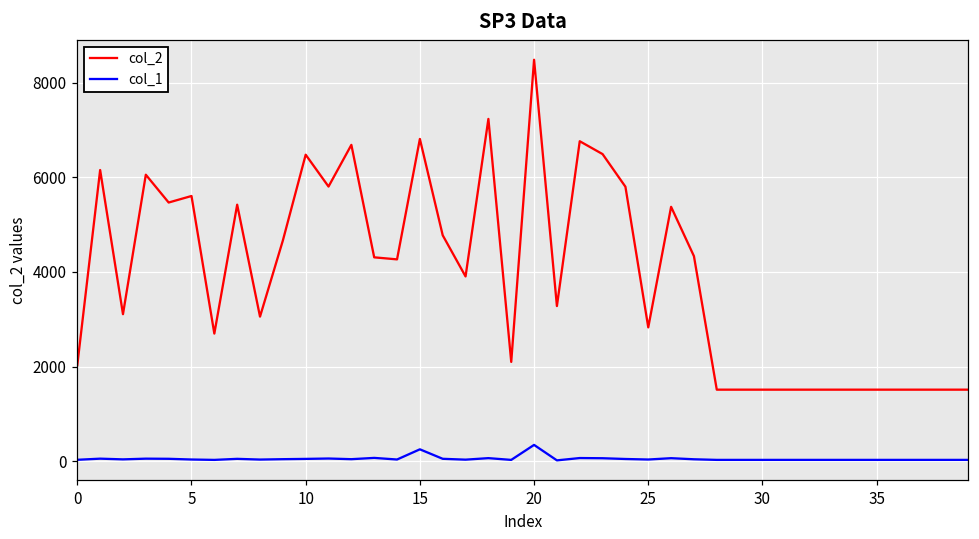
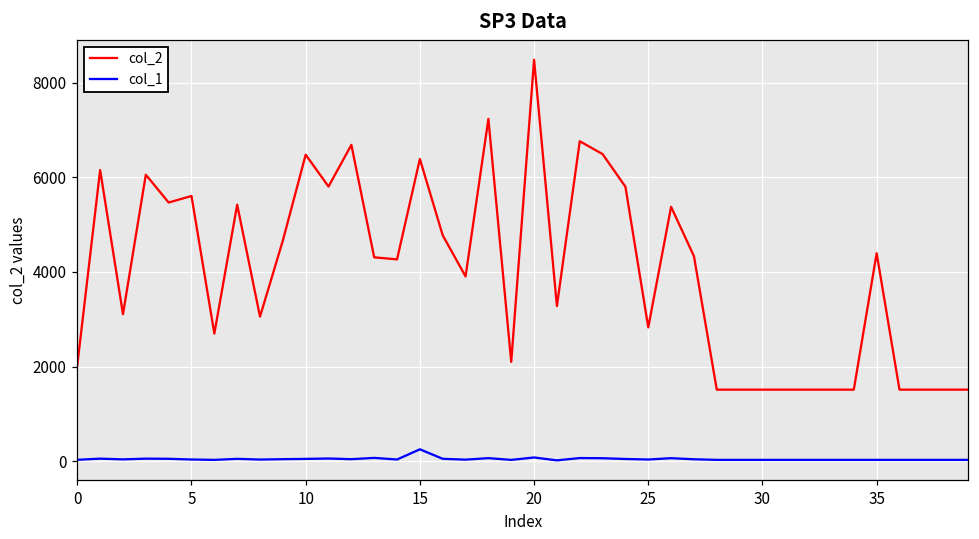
col_2, 15: 6800 -> 6400
col_1, 20: 300 -> 100
col_2, 35: 1500 -> 4400
